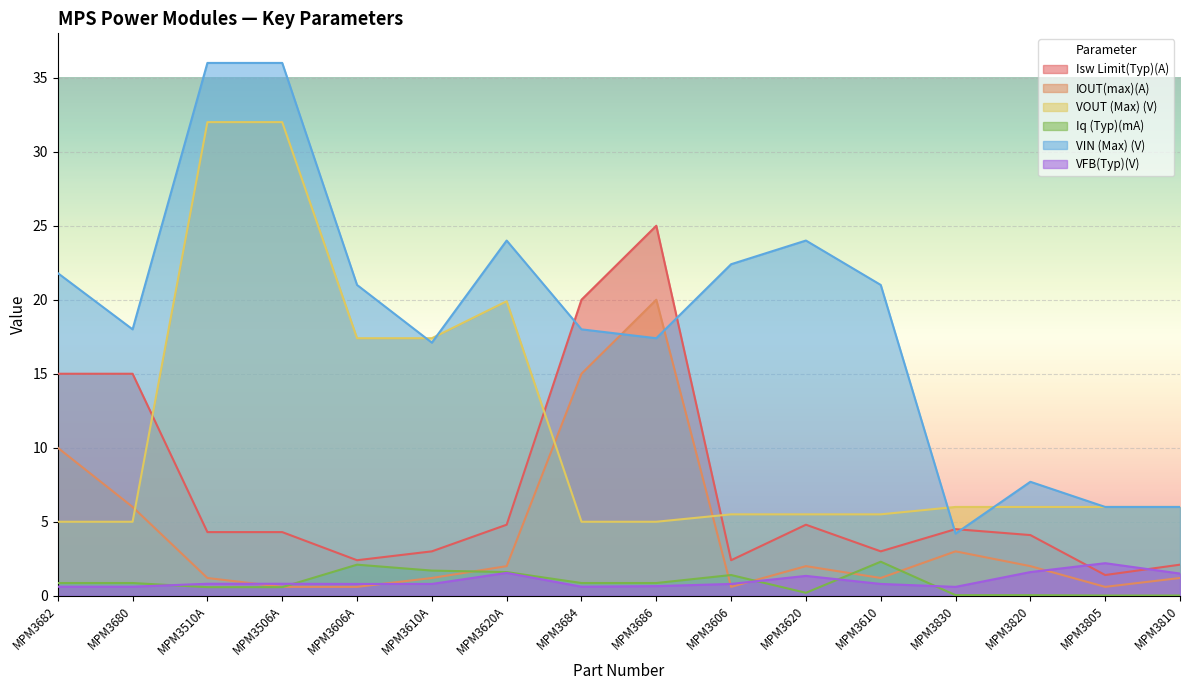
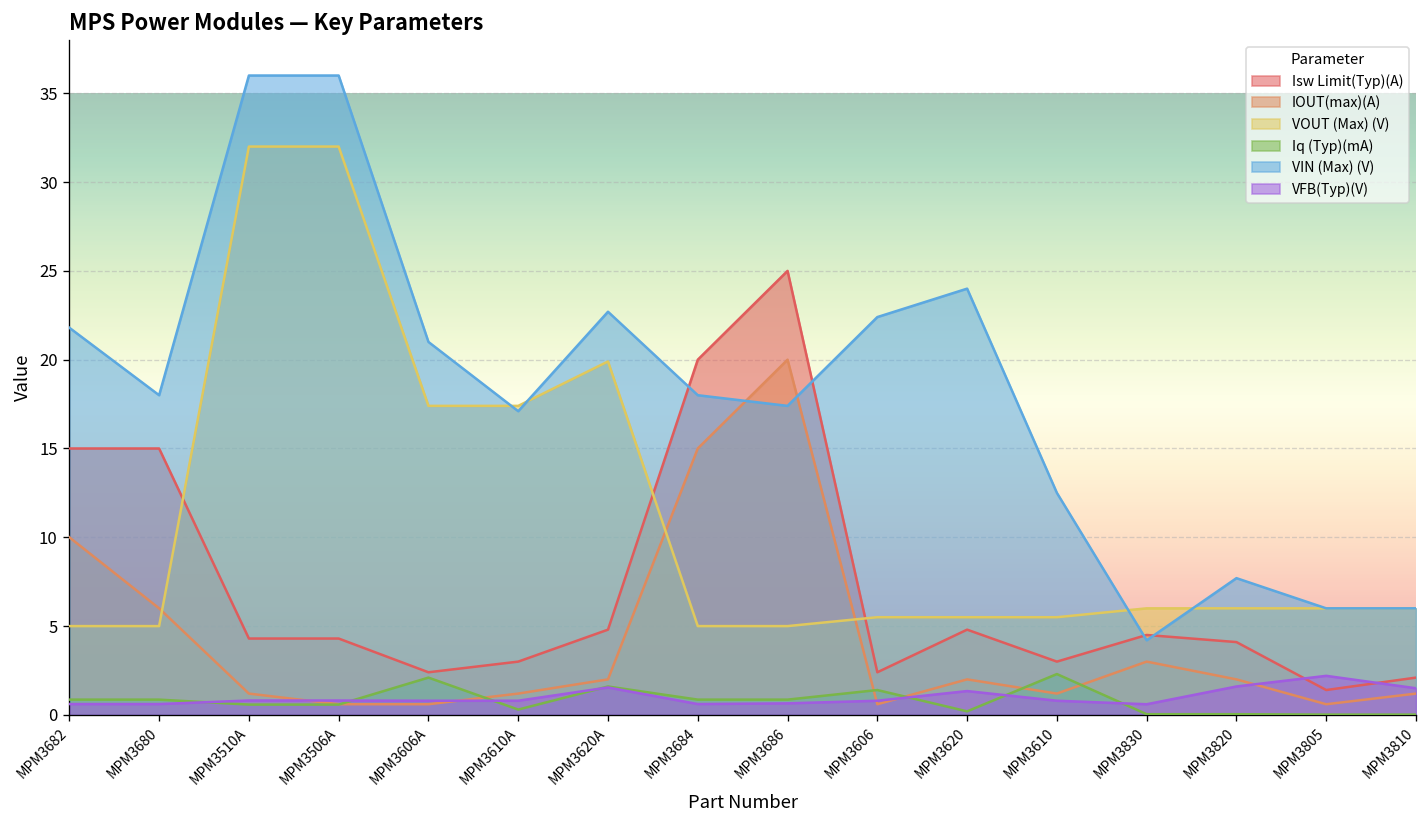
Iq (Typ)(mA), MPM3610A: 1.7 -> 0.3
VIN (Max) (V), MPM3620A: 24.0 -> 22.7
VIN (Max) (V), MPM3610: 21.0 -> 12.5
